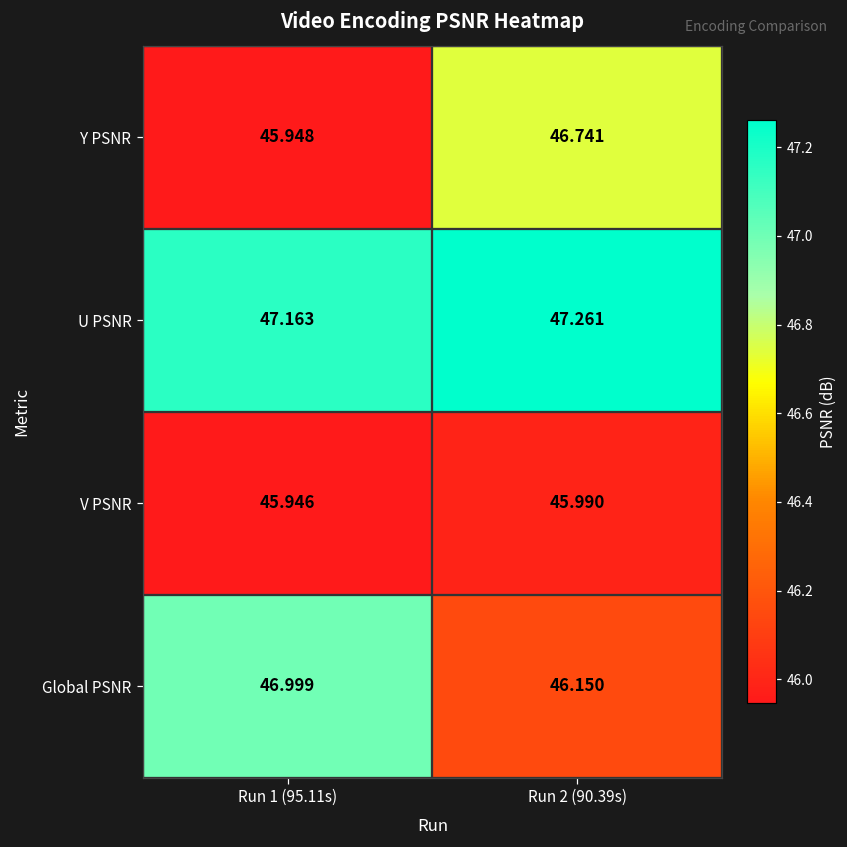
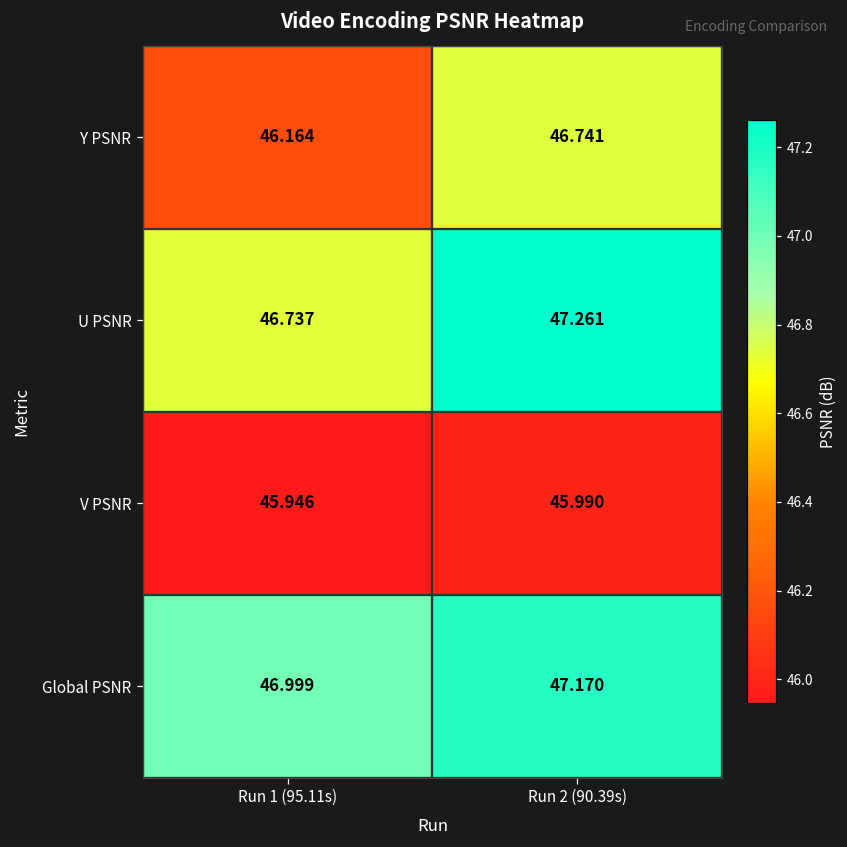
Y PSNR, Run 1 (95.11s): 45.948 -> 46.164
U PSNR, Run 1 (95.11s): 47.163 -> 46.737
Global PSNR, Run 2 (90.39s): 46.150 -> 47.170
